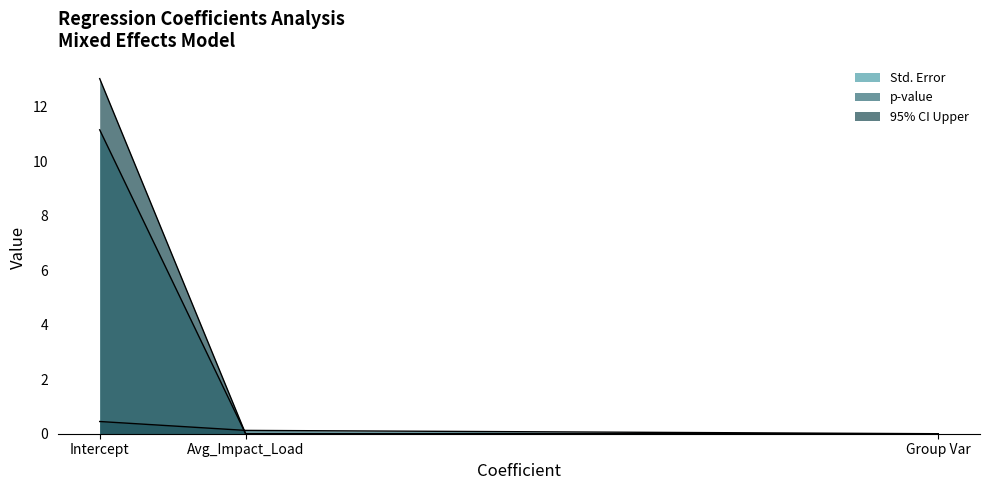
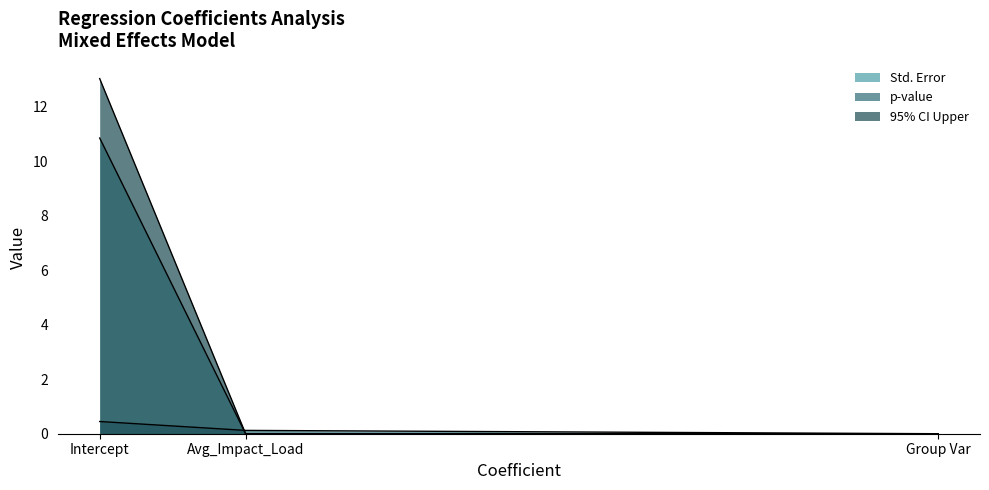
Std. Error, Intercept: 11.1 -> 10.8
